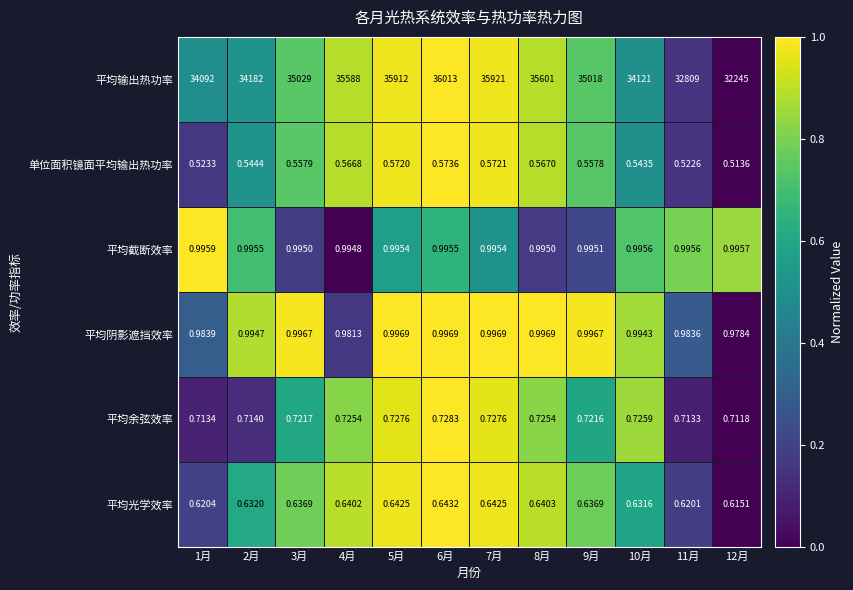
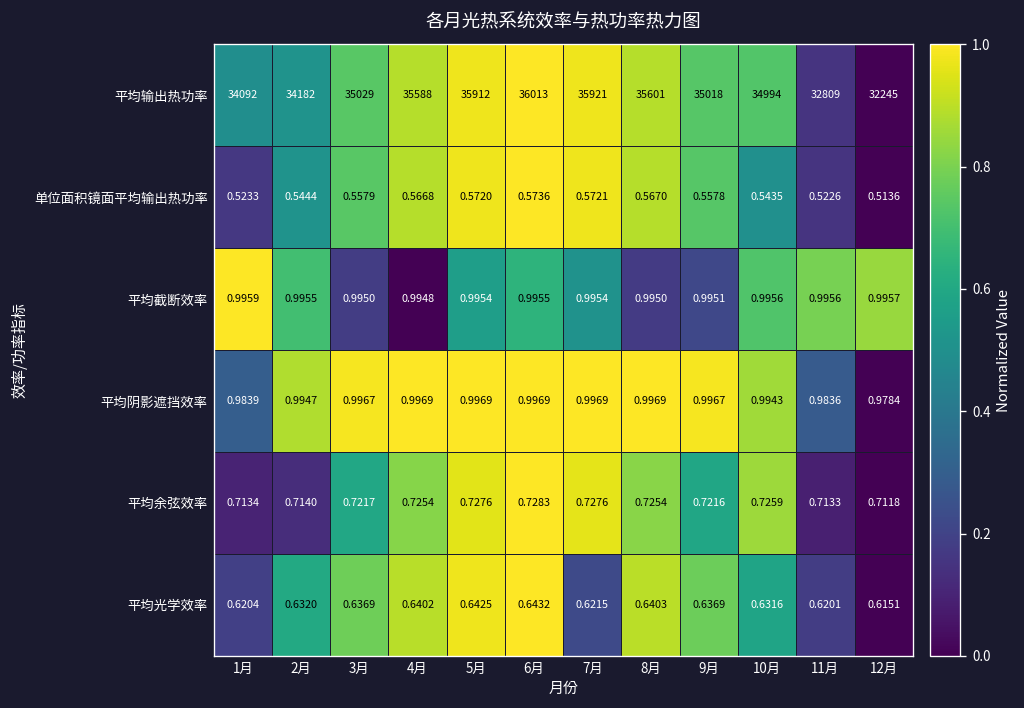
平均输出热功率, 10月: 34121 -> 34994
平均阴影遮挡效率, 4月: 0.9813 -> 0.9969
平均光学效率, 7月: 0.6425 -> 0.6215
